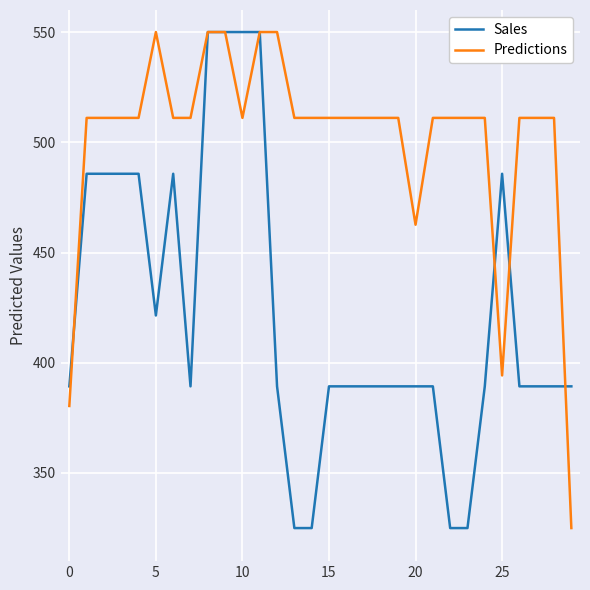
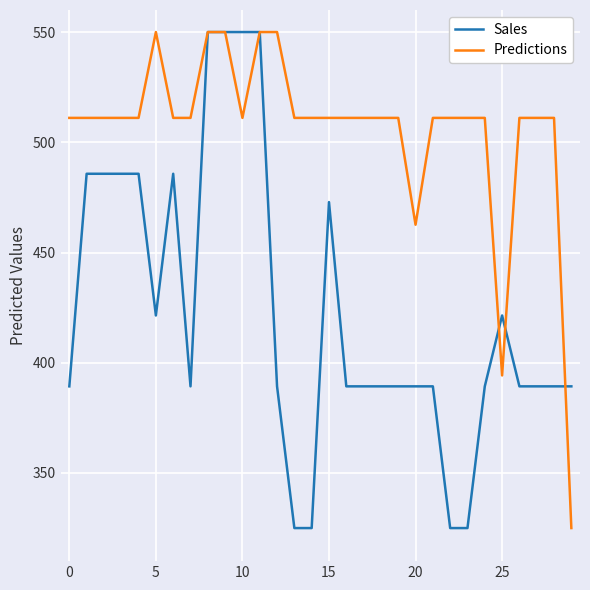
Predictions, 0: 380 -> 511
Sales, 15: 389 -> 473
Sales, 25: 486 -> 421
